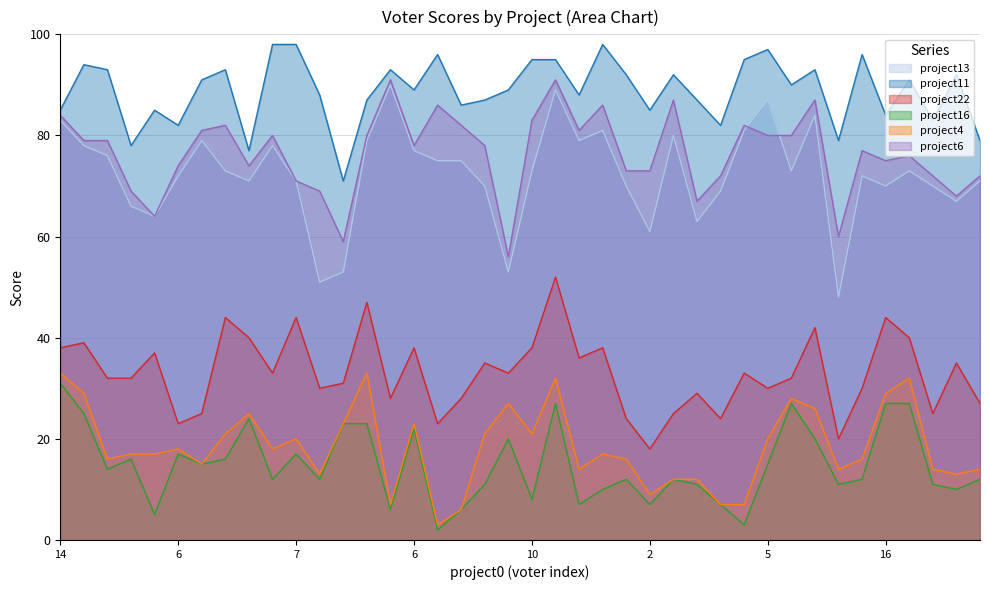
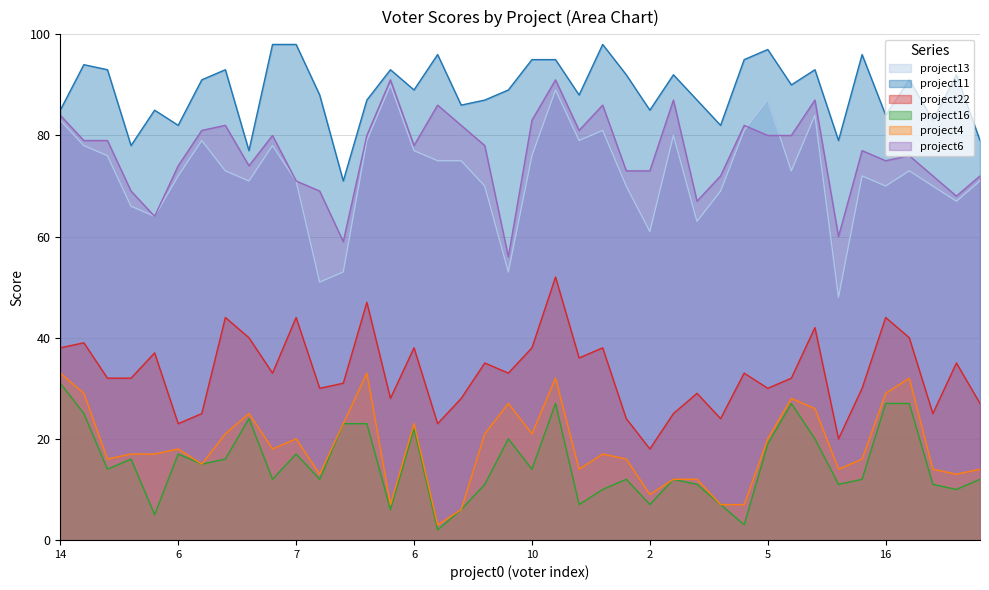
project13, 10: 73 -> 76
project16, 10: 8 -> 14
project16, 5: 15 -> 19
